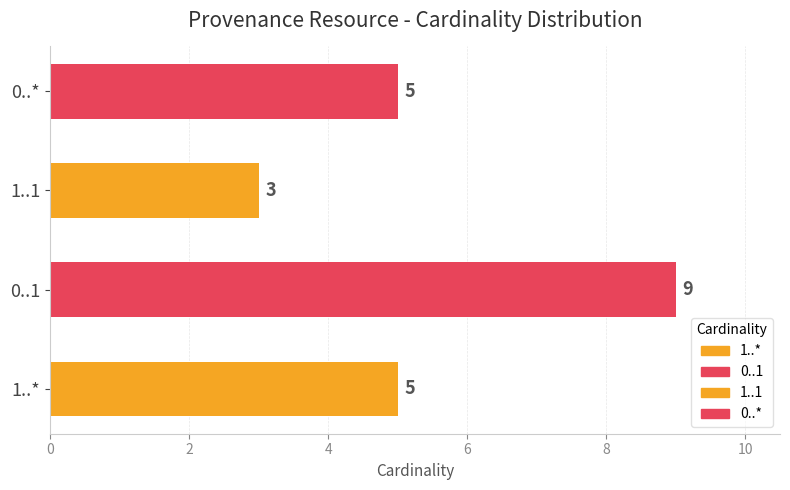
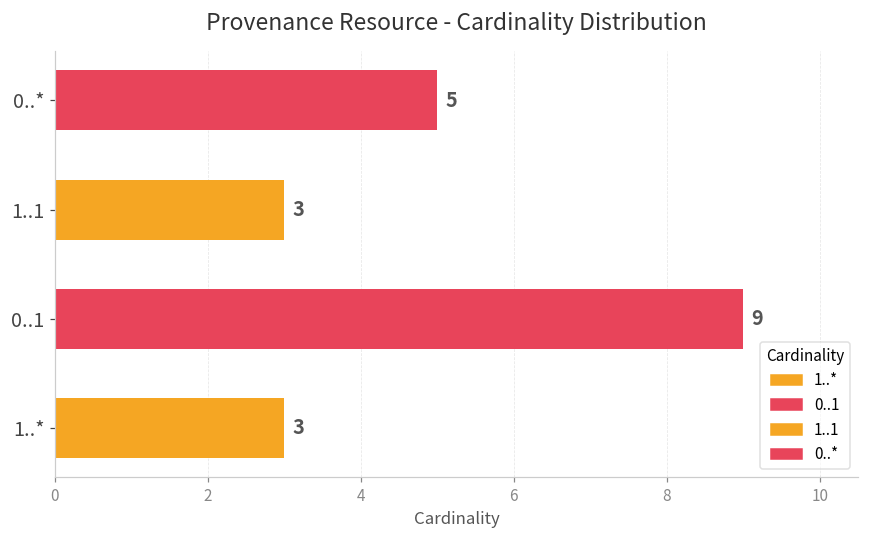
1..*: 5 -> 3
